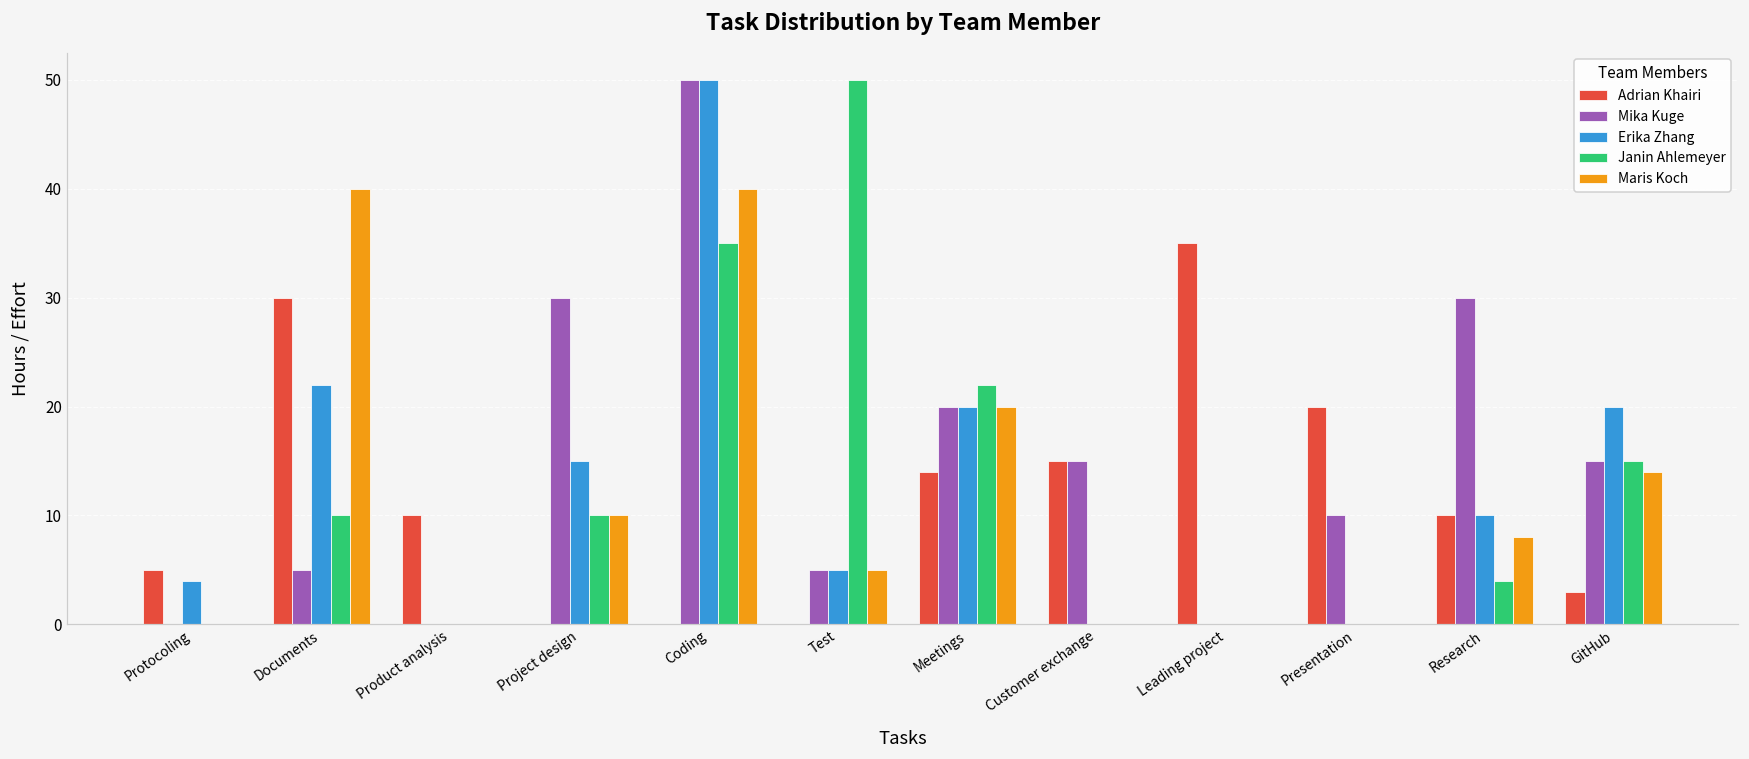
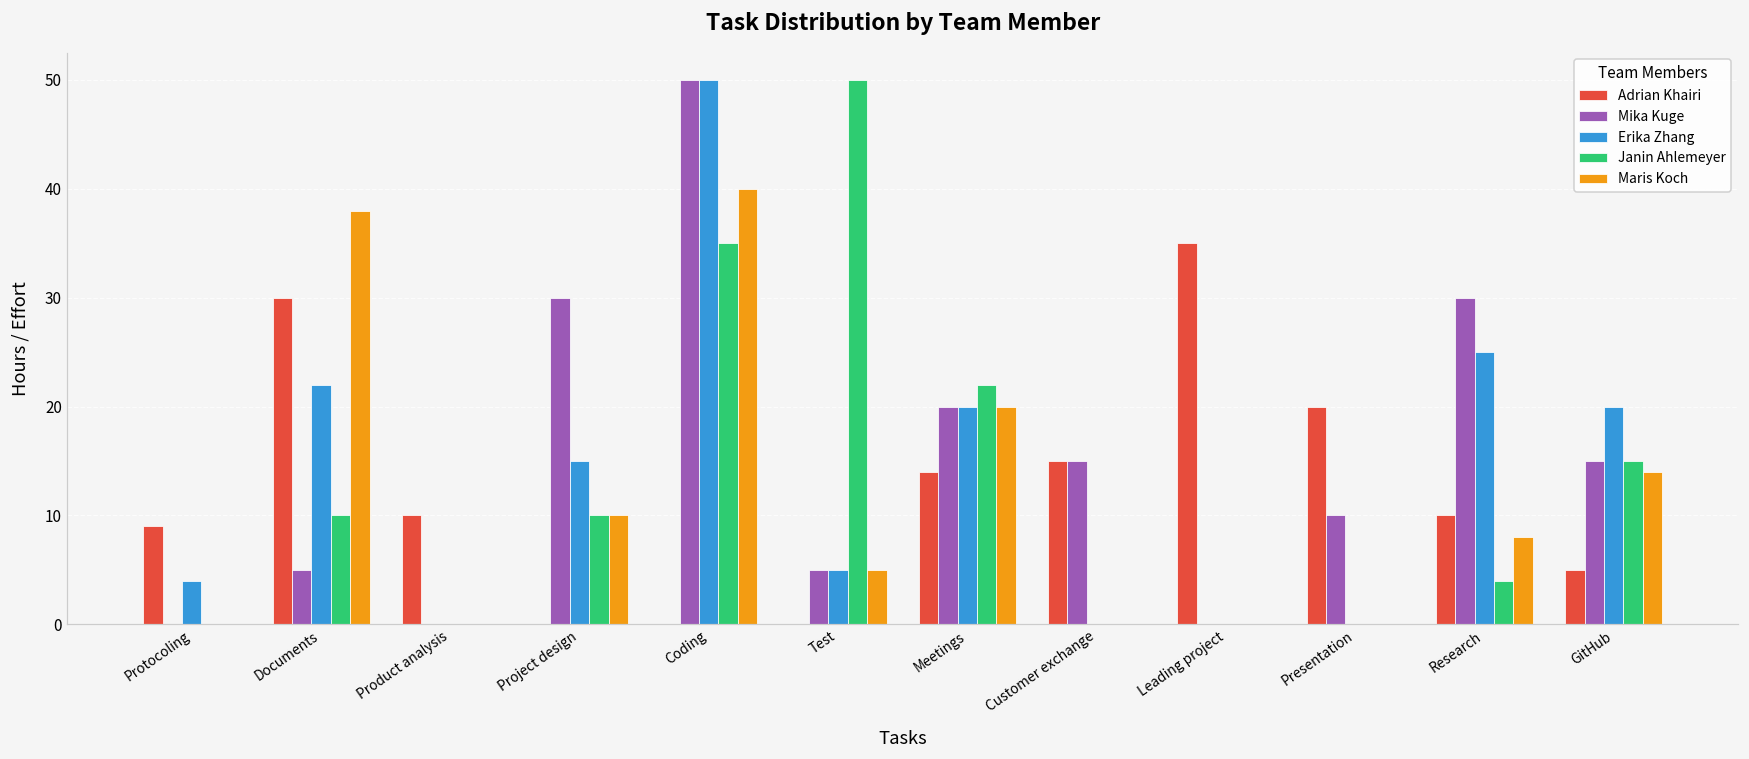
Adrian Khairi, Protocoling: 5 -> 9
Maris Koch, Documents: 40 -> 38
Erika Zhang, Research: 10 -> 25
Adrian Khairi, GitHub: 3 -> 5
